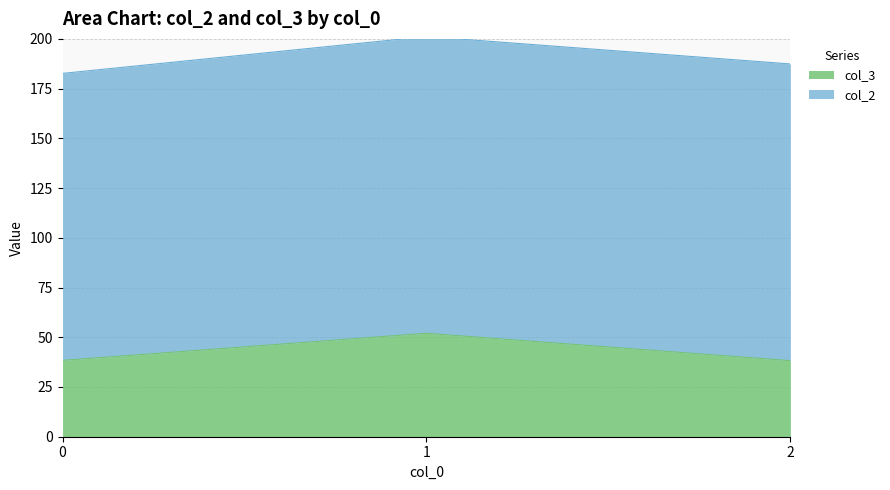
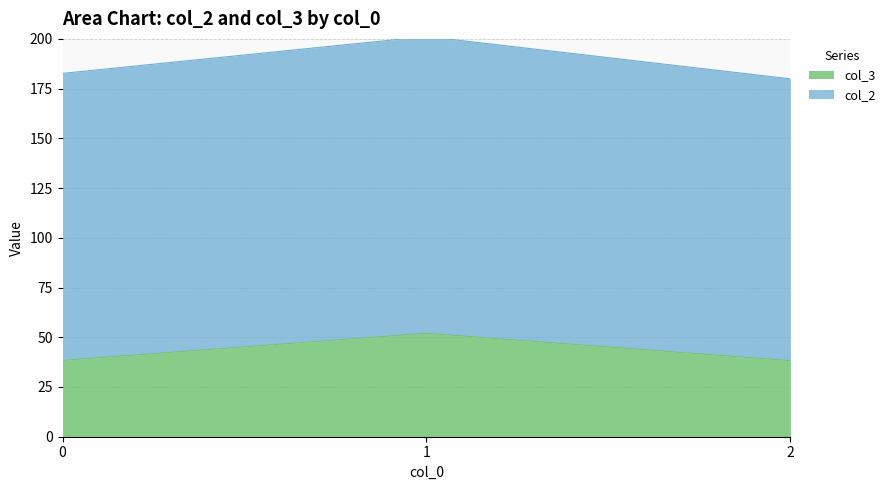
col_2, 2: 149 -> 142
